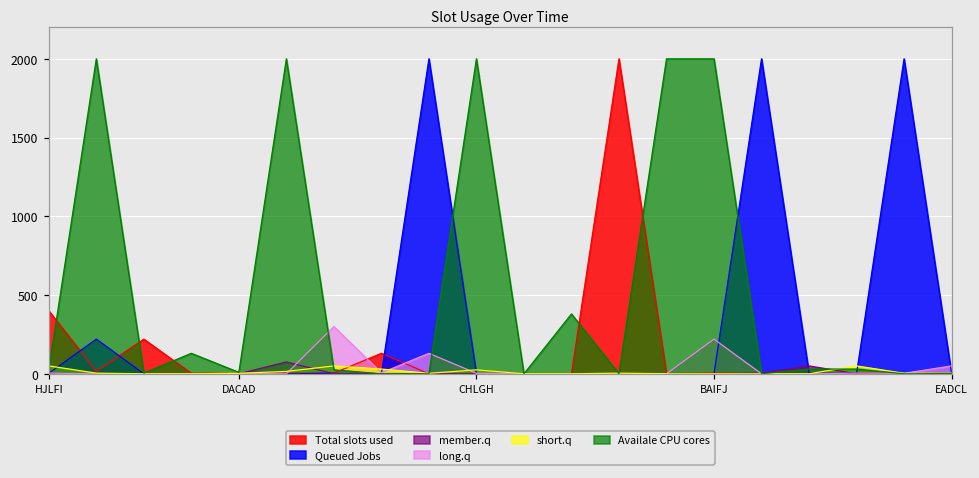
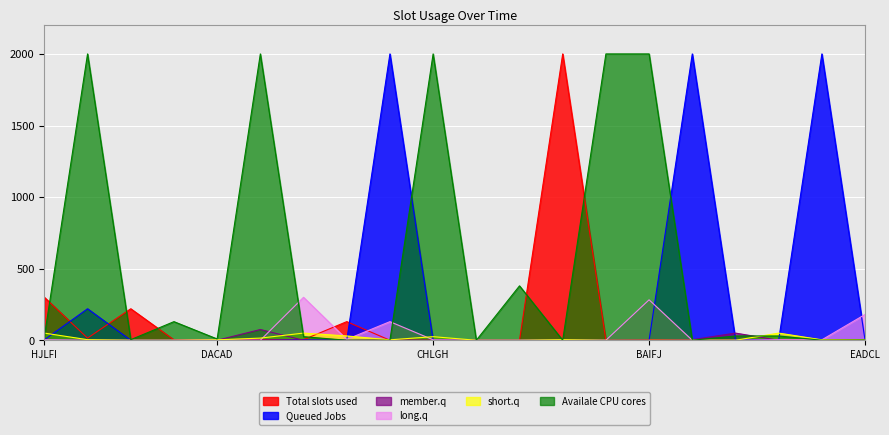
Total slots used, HJLFI: 400 -> 300
long.q, BAIFJ: 220 -> 280
long.q, EADCL: 50 -> 180
